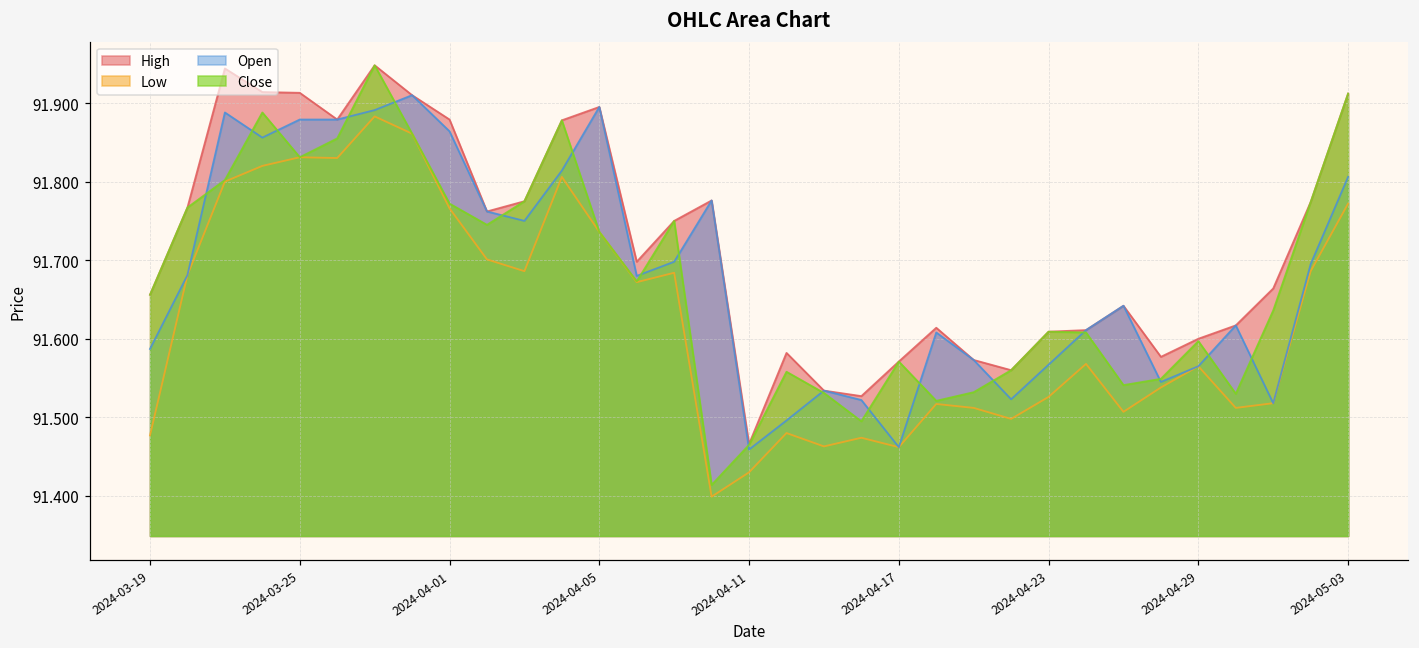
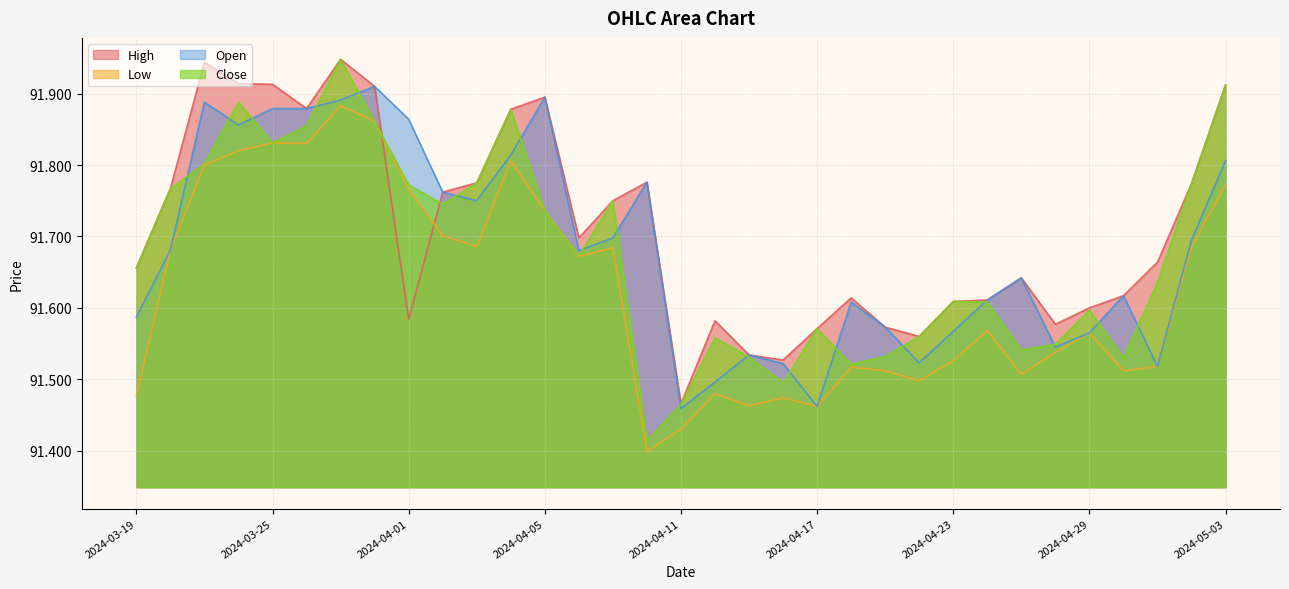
High, 2024-04-01: 91.88 -> 91.58
